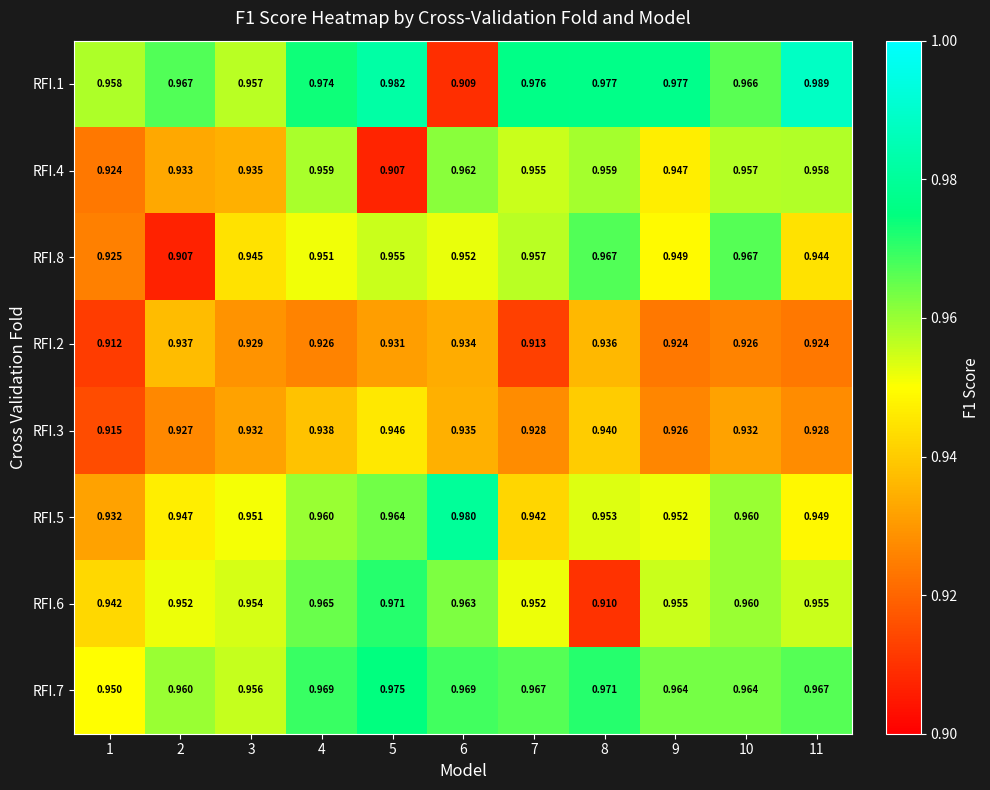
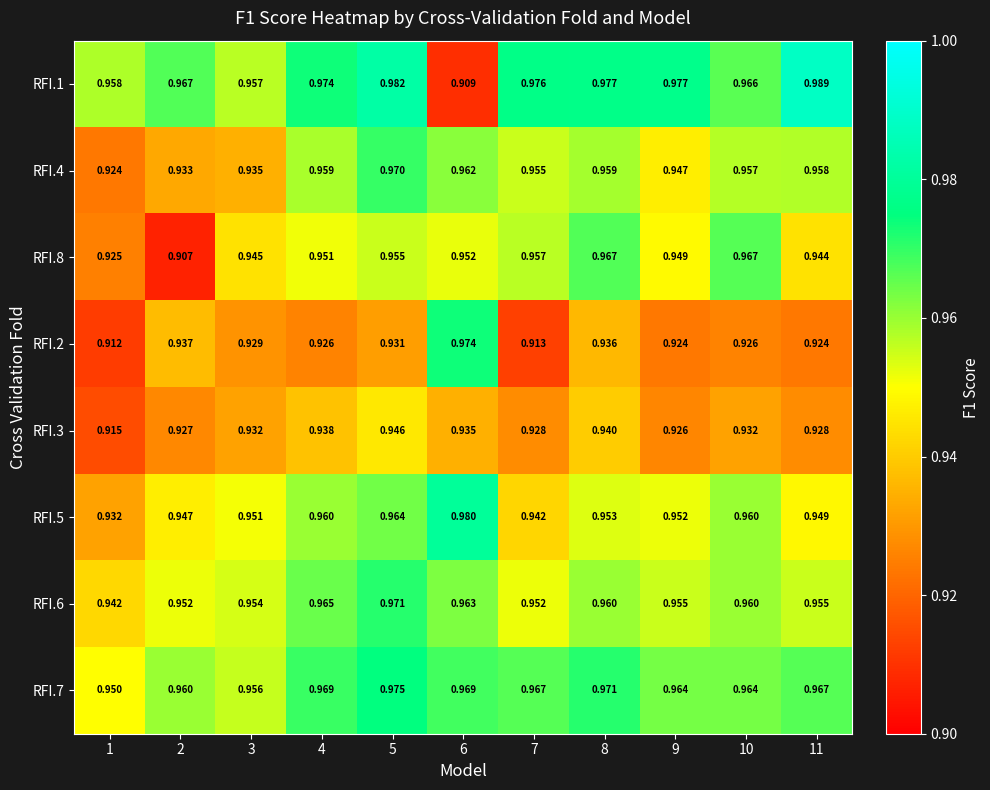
RFI.4, 5: 0.907 -> 0.970
RFI.2, 6: 0.934 -> 0.974
RFI.6, 8: 0.910 -> 0.960
